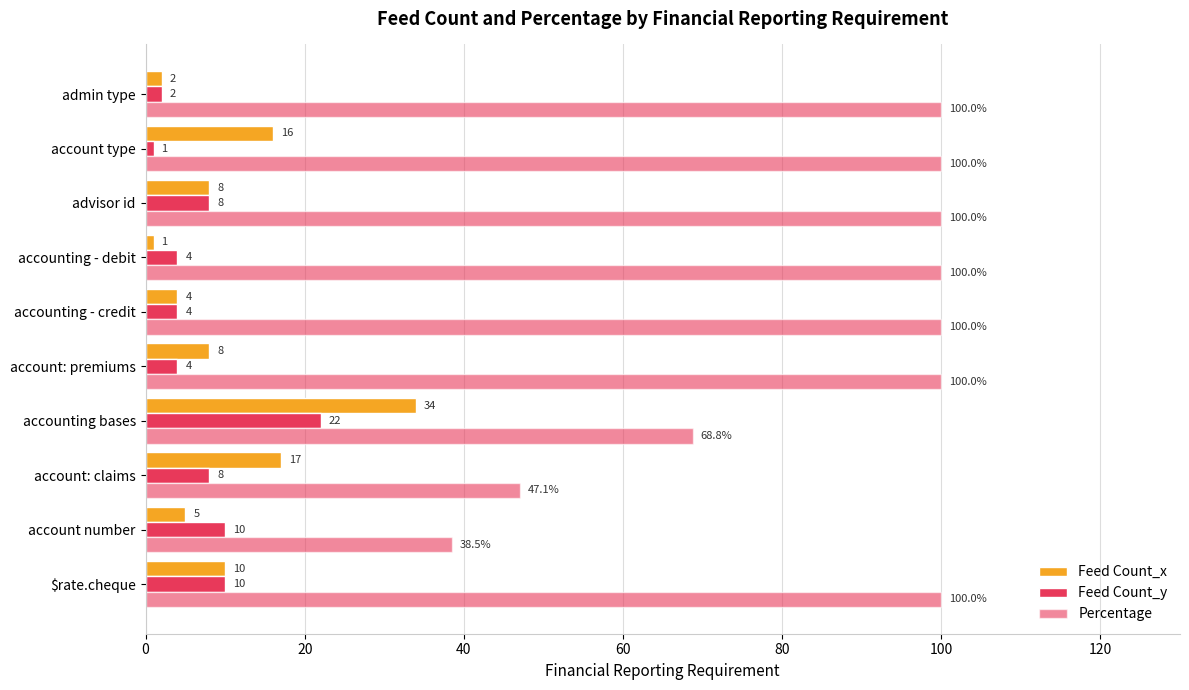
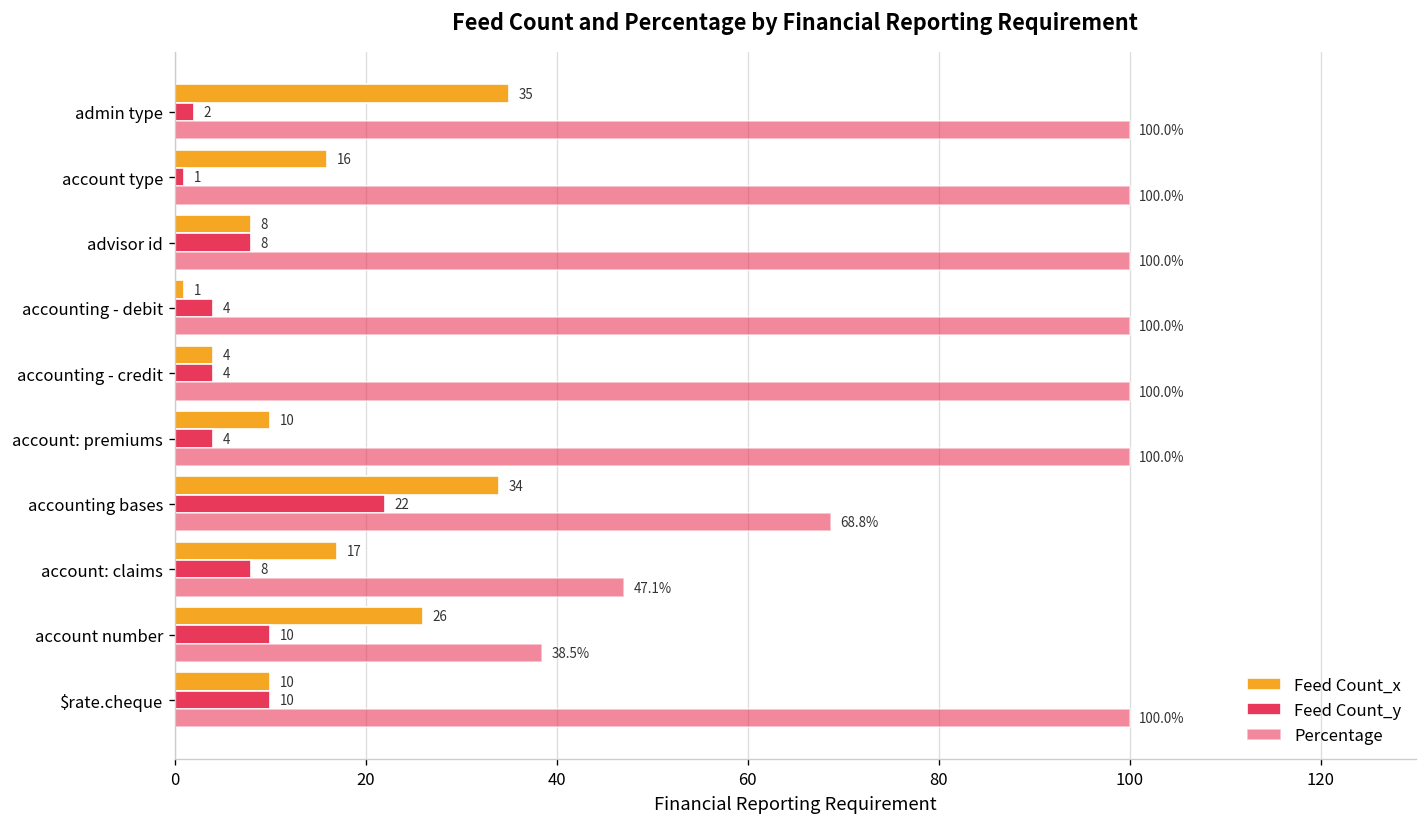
Feed Count_x, admin type: 2 -> 35
Feed Count_x, account: premiums: 8 -> 10
Feed Count_x, account number: 5 -> 26
